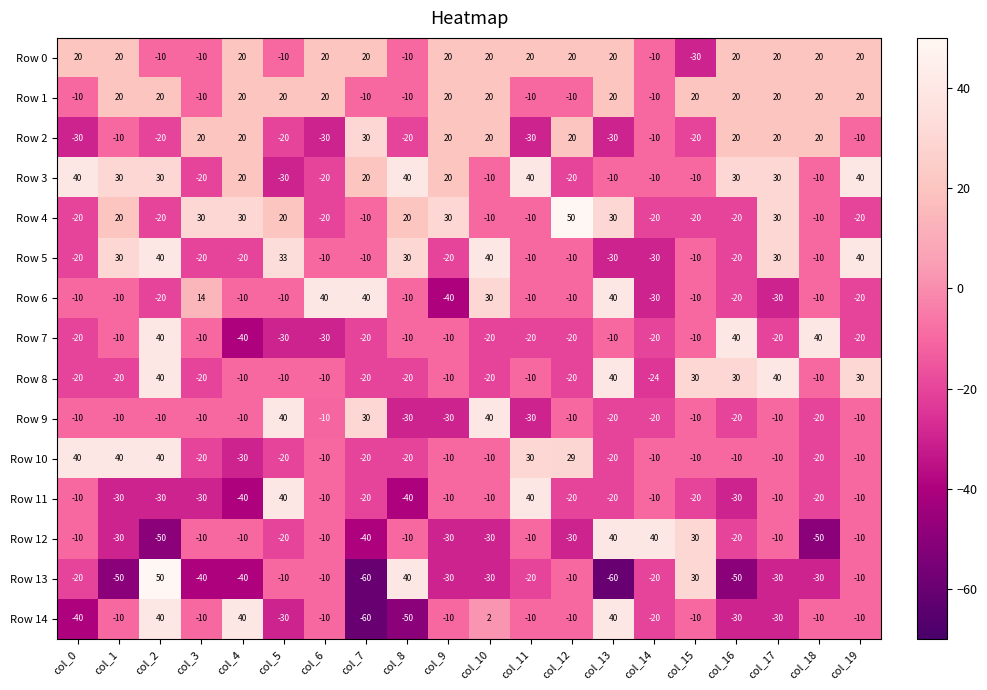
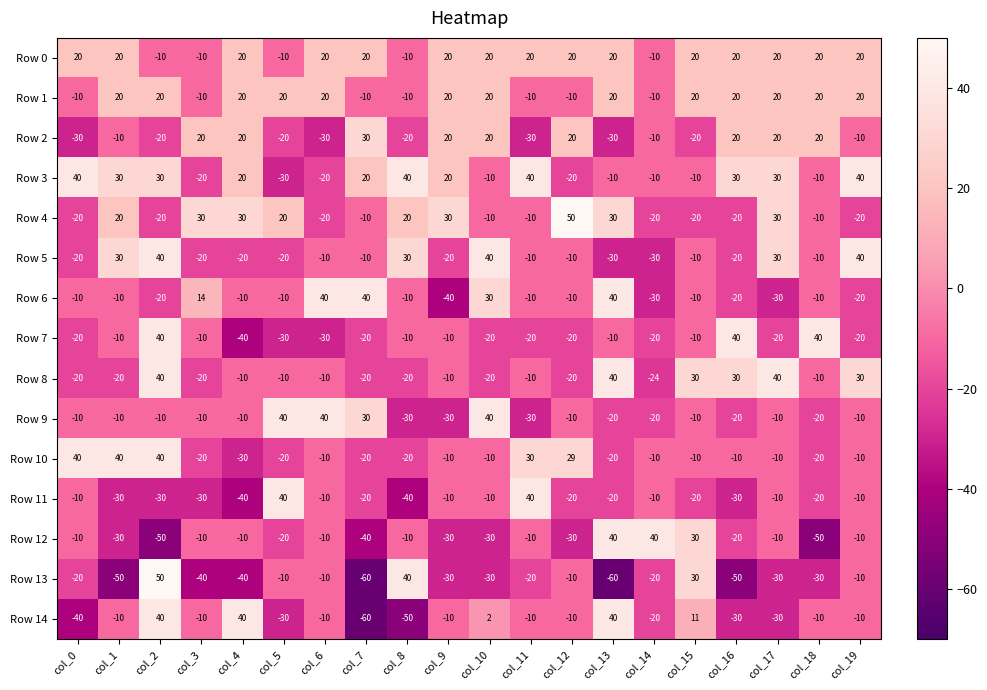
Row 0, col_15: -30 -> 20
Row 5, col_5: 33 -> -20
Row 9, col_6: -10 -> 40
Row 14, col_15: -10 -> 11
